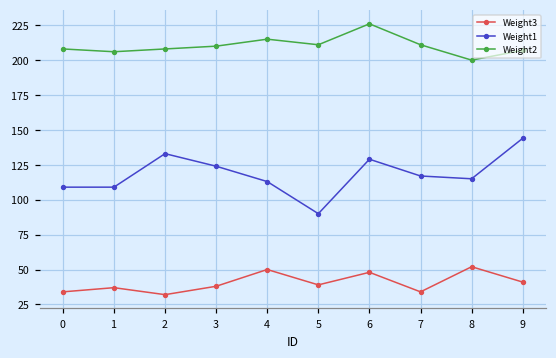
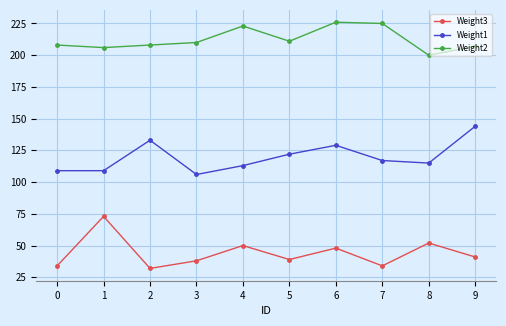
Weight3, 1: 37 -> 73
Weight1, 3: 124 -> 106
Weight2, 4: 215 -> 223
Weight1, 5: 90 -> 122
Weight2, 7: 211 -> 225
